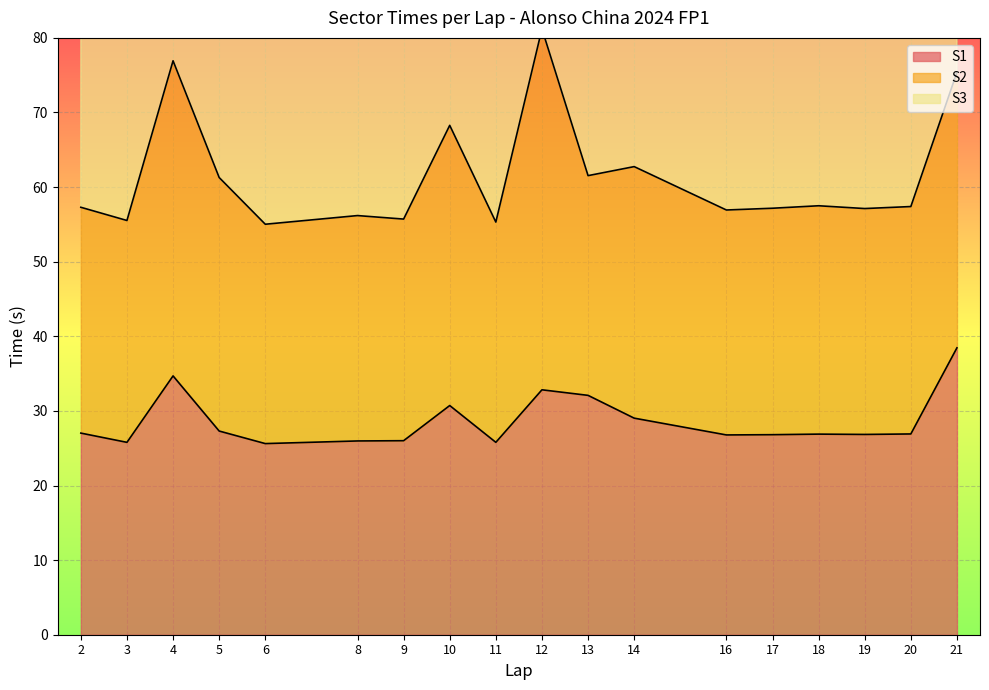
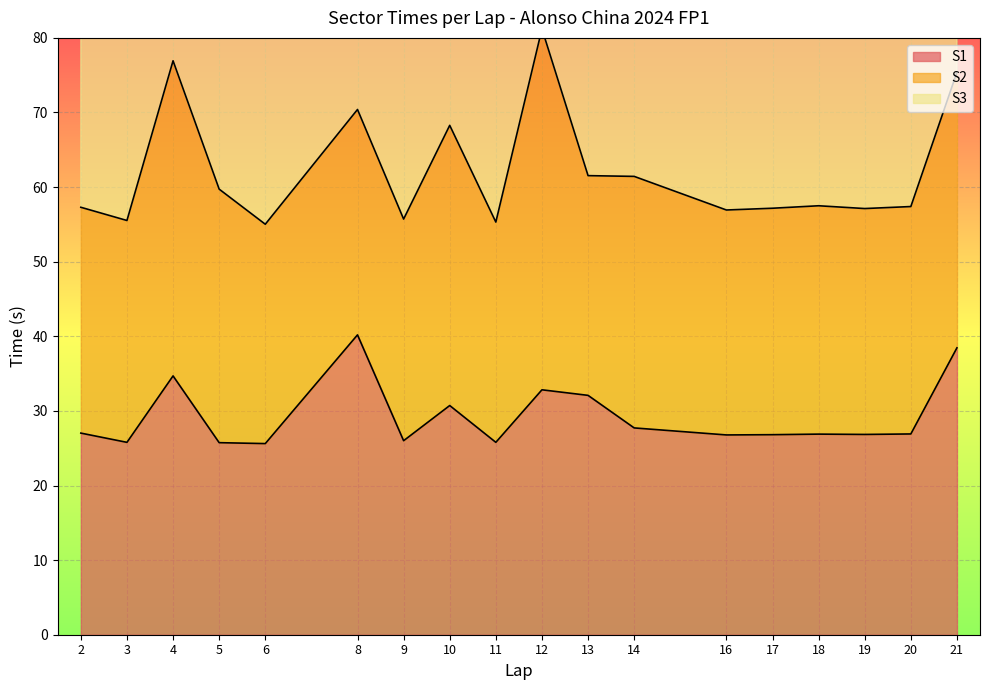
S1, 5: 27 -> 26
S1, 8: 26 -> 40
S1, 14: 29 -> 28
